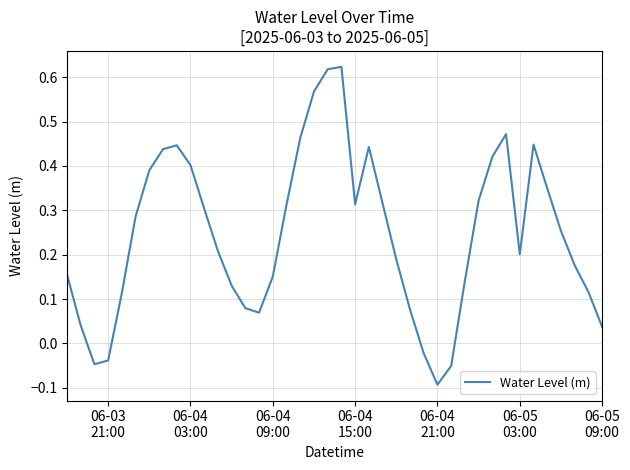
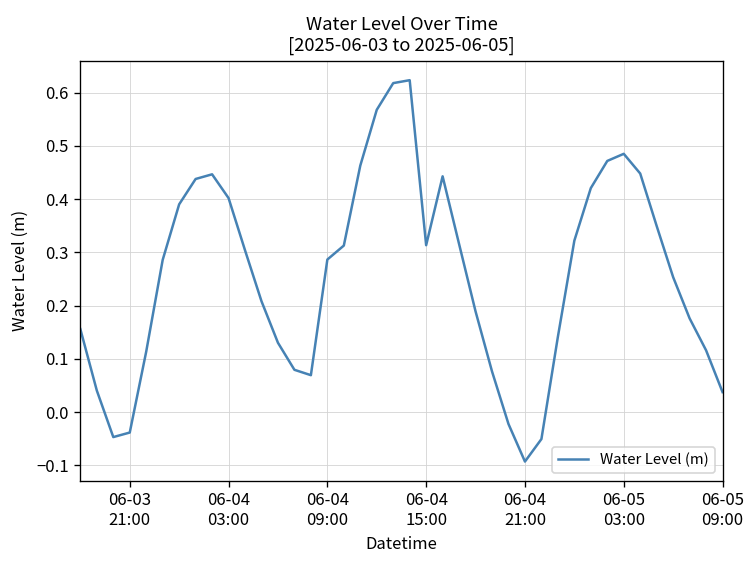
06-04 09:00: 0.15 -> 0.29
06-05 03:00: 0.20 -> 0.49
